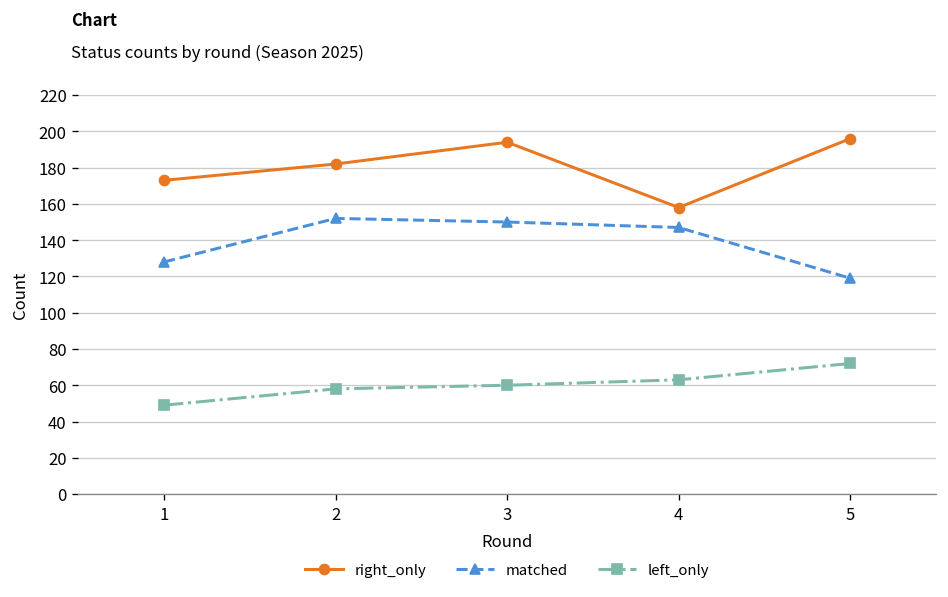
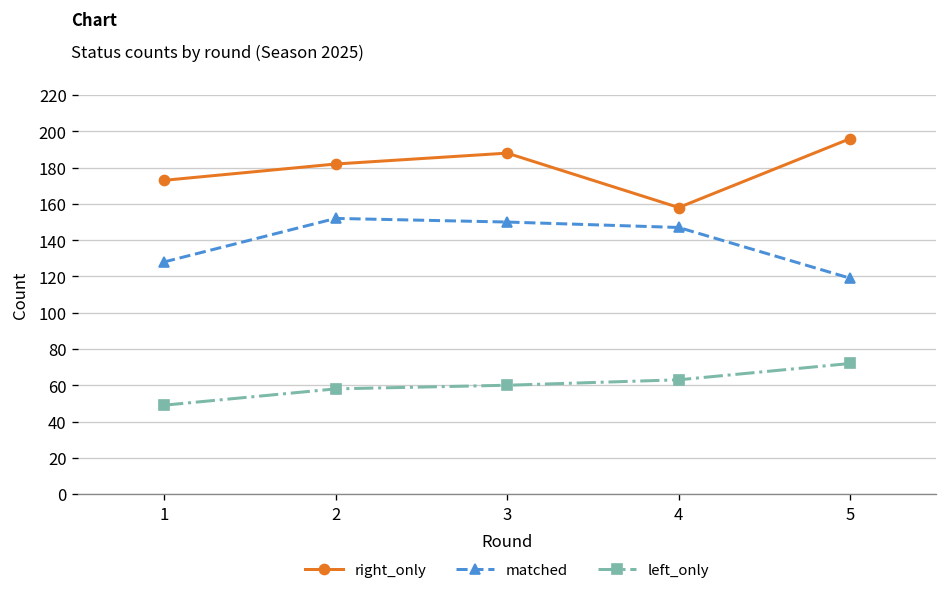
right_only, 3: 194 -> 188
